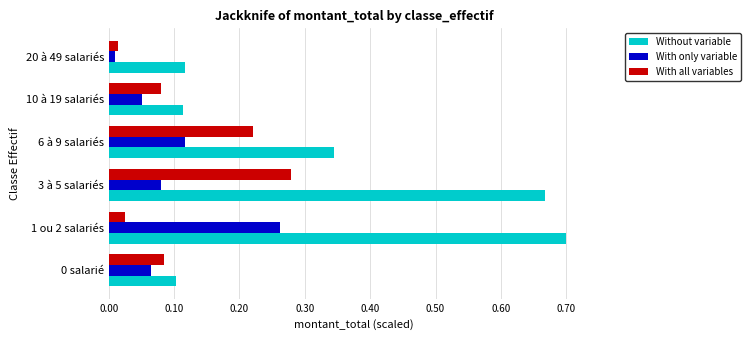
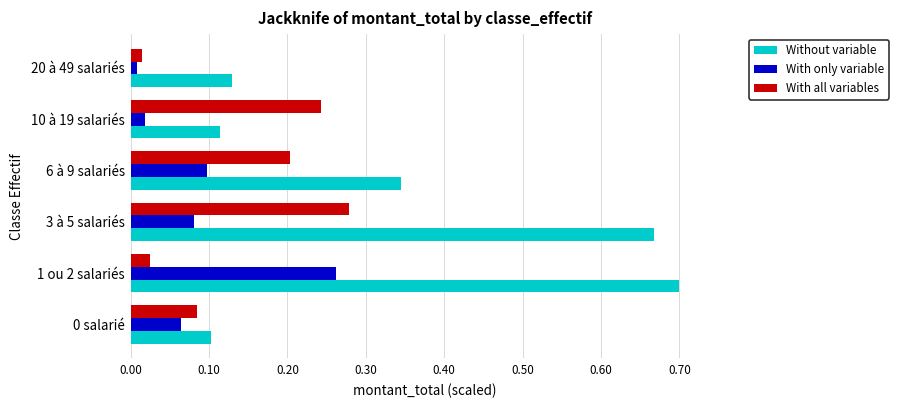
Without variable, 20 à 49 salariés: 0.12 -> 0.13
With all variables, 10 à 19 salariés: 0.08 -> 0.24
With only variable, 10 à 19 salariés: 0.05 -> 0.02
With all variables, 6 à 9 salariés: 0.22 -> 0.20
With only variable, 6 à 9 salariés: 0.12 -> 0.10
